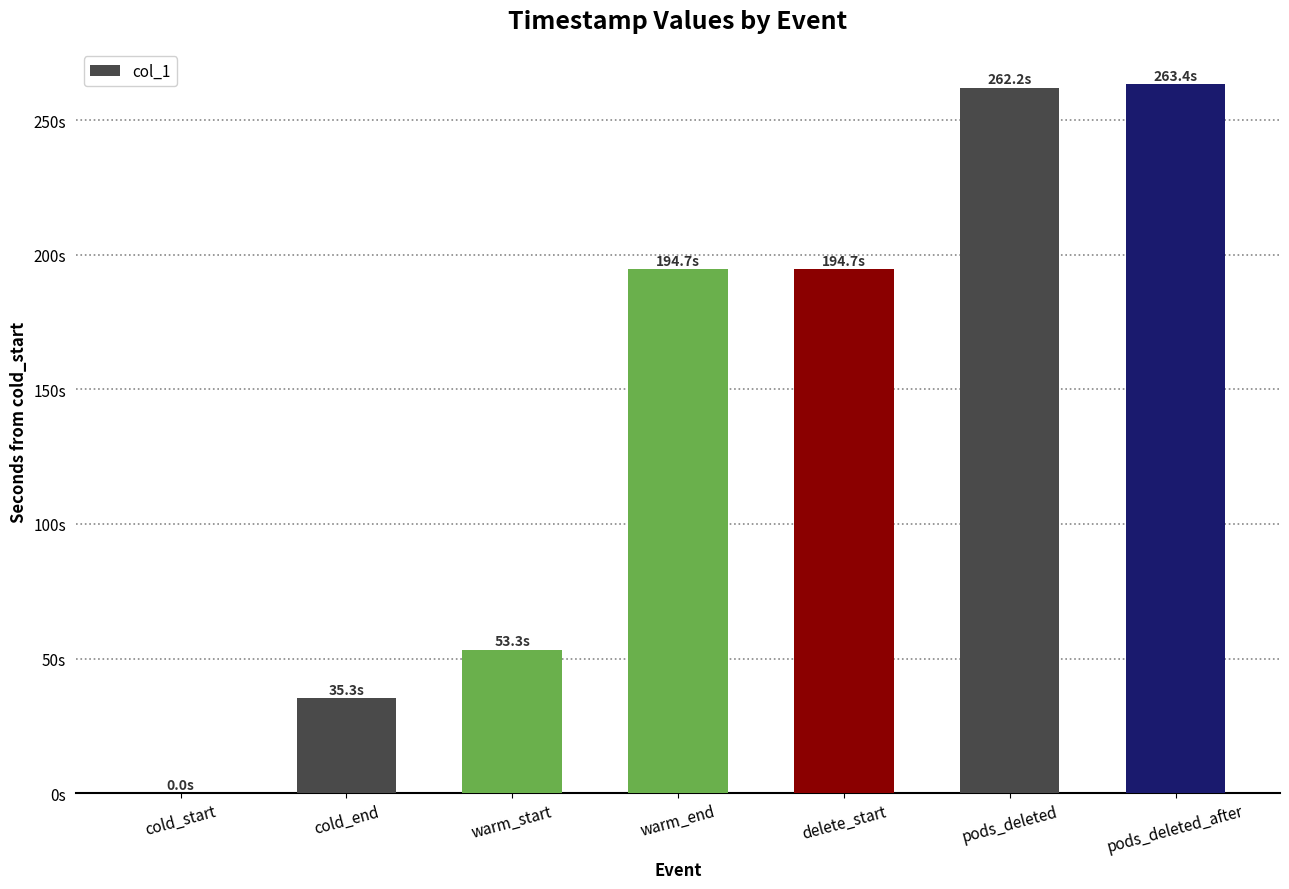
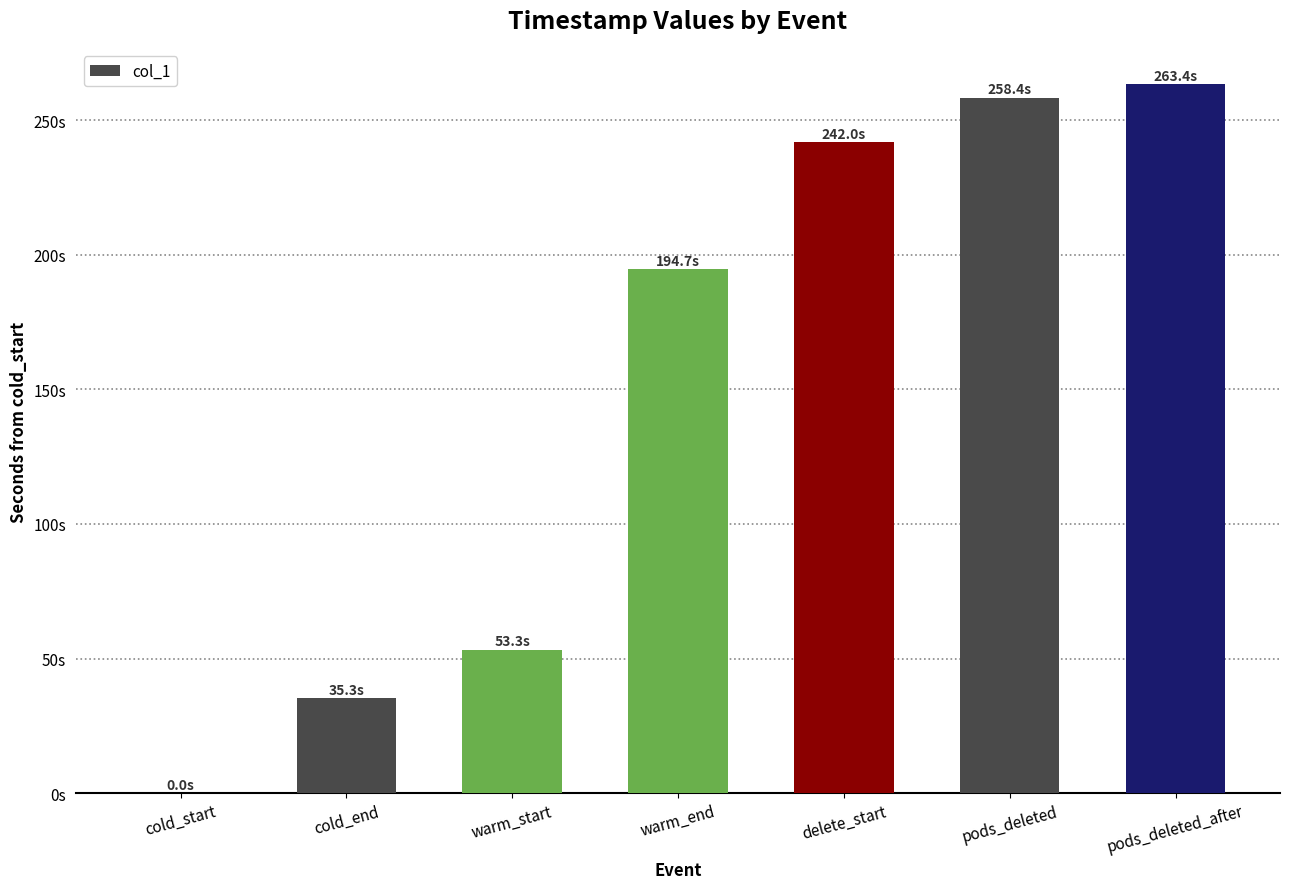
delete_start: 194.7s -> 242.0s
pods_deleted: 262.2s -> 258.4s
